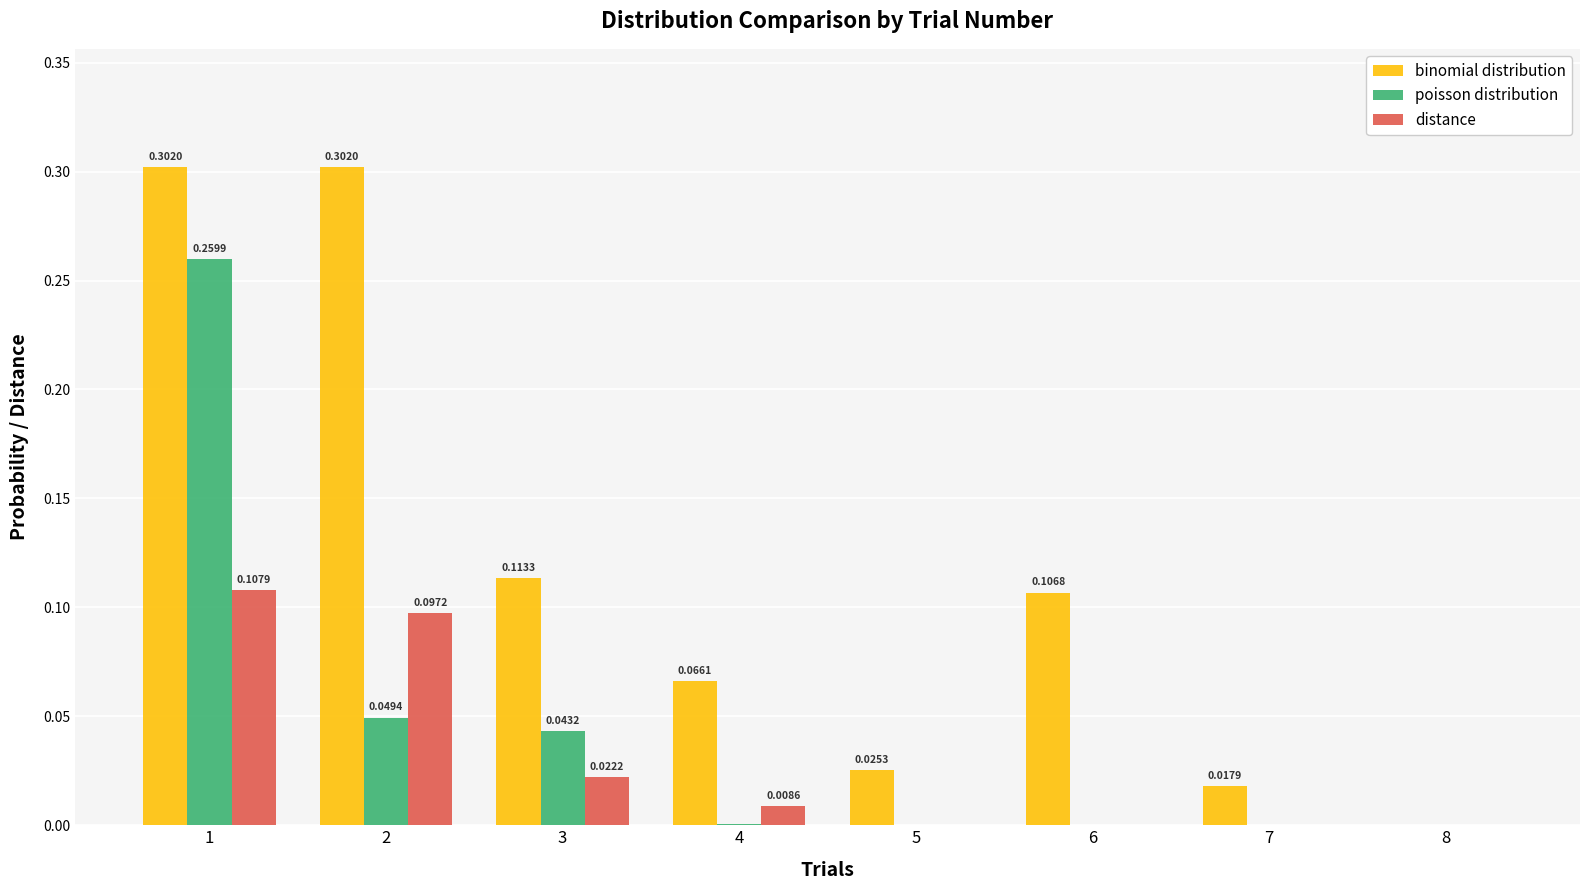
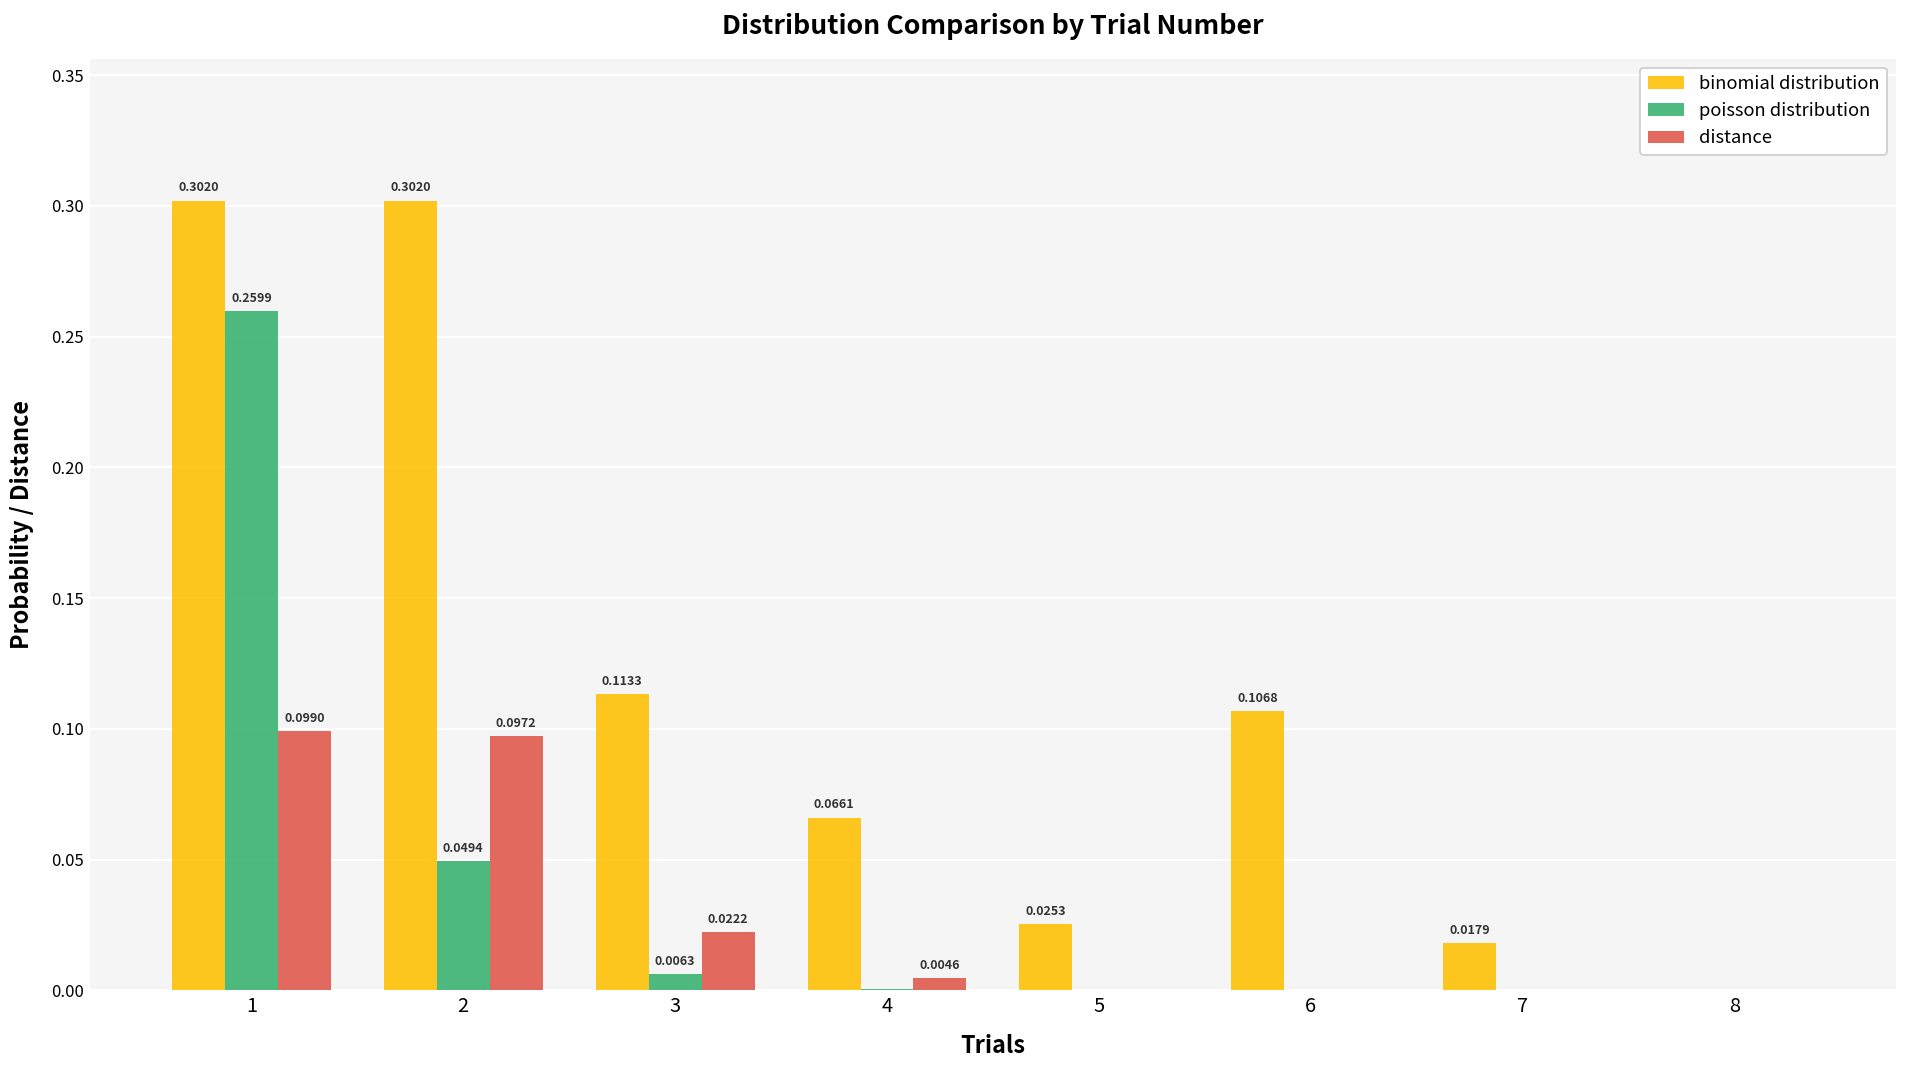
distance, 1: 0.1079 -> 0.0990
poisson distribution, 3: 0.0432 -> 0.0063
distance, 4: 0.0086 -> 0.0046
